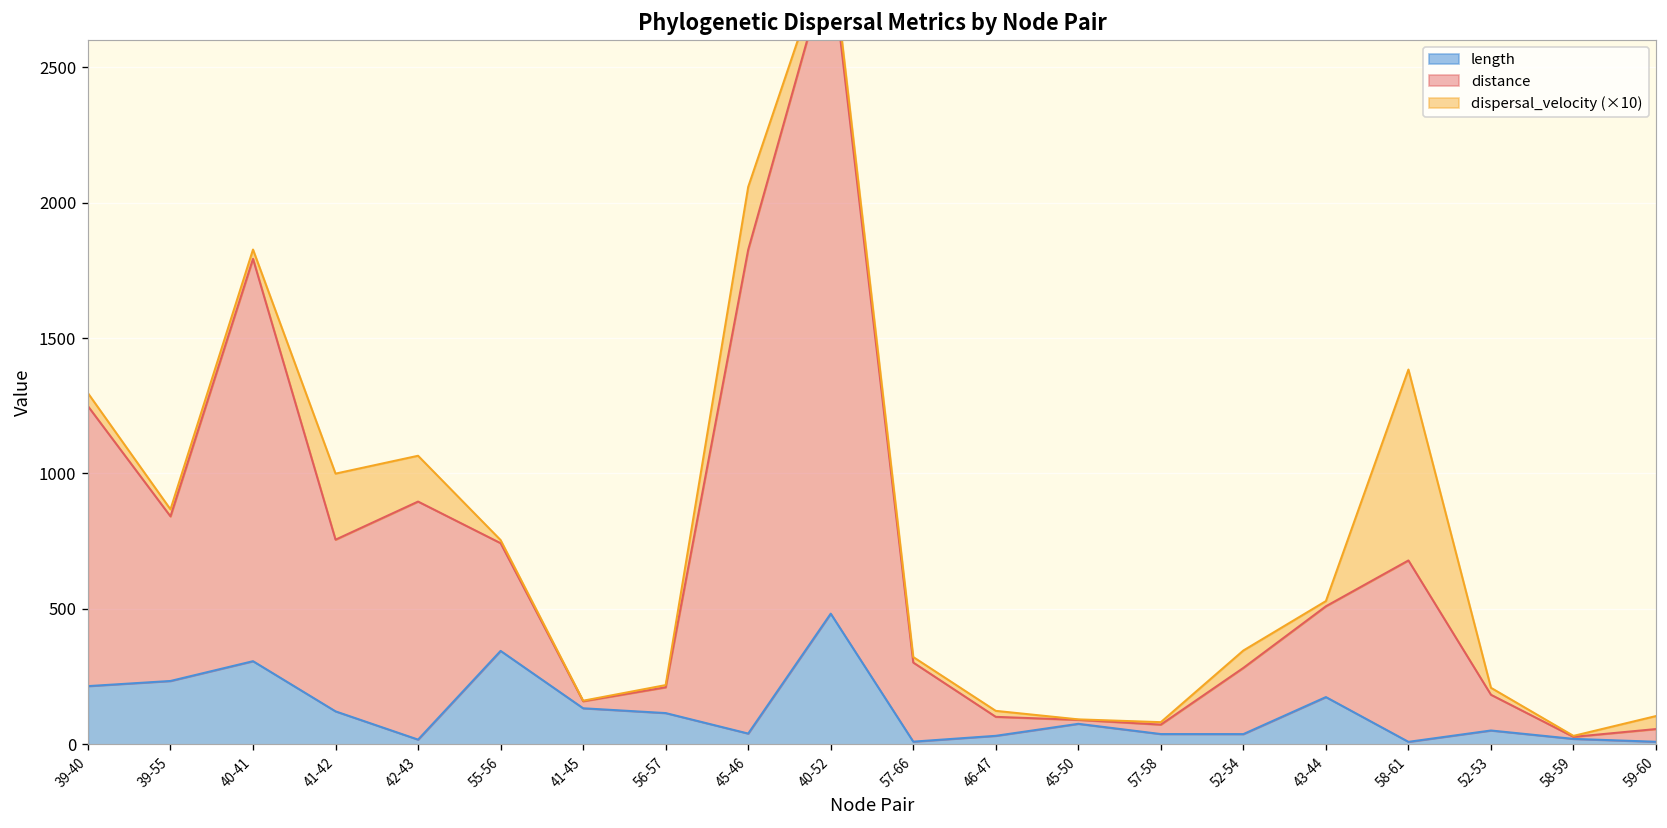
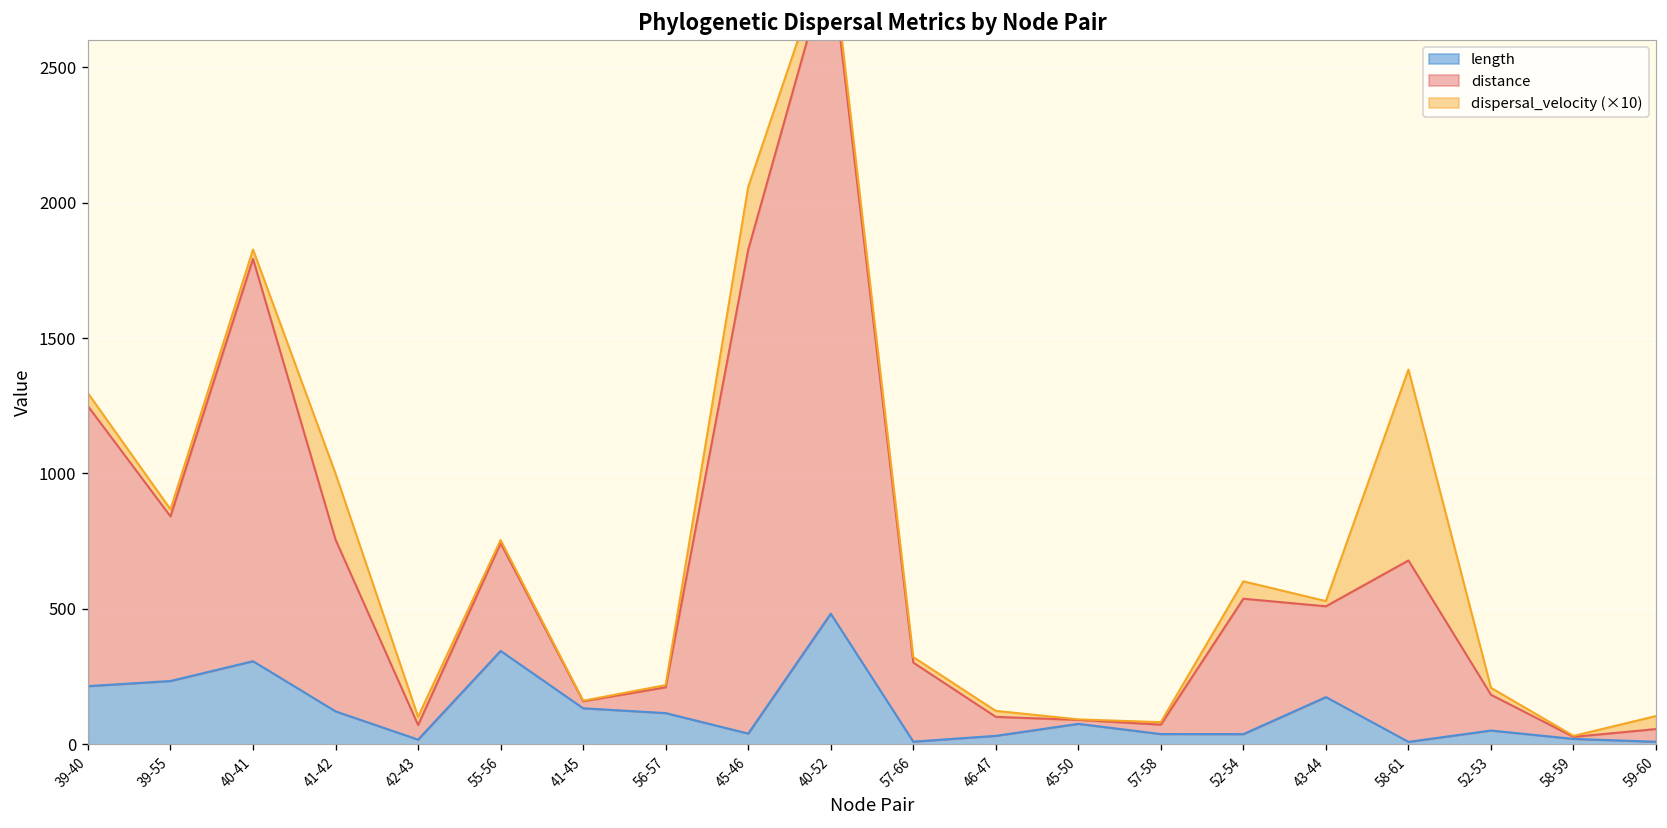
distance, 42-43: 880 -> 50
dispersal_velocity (×10), 42-43: 170 -> 30
distance, 52-54: 240 -> 500
